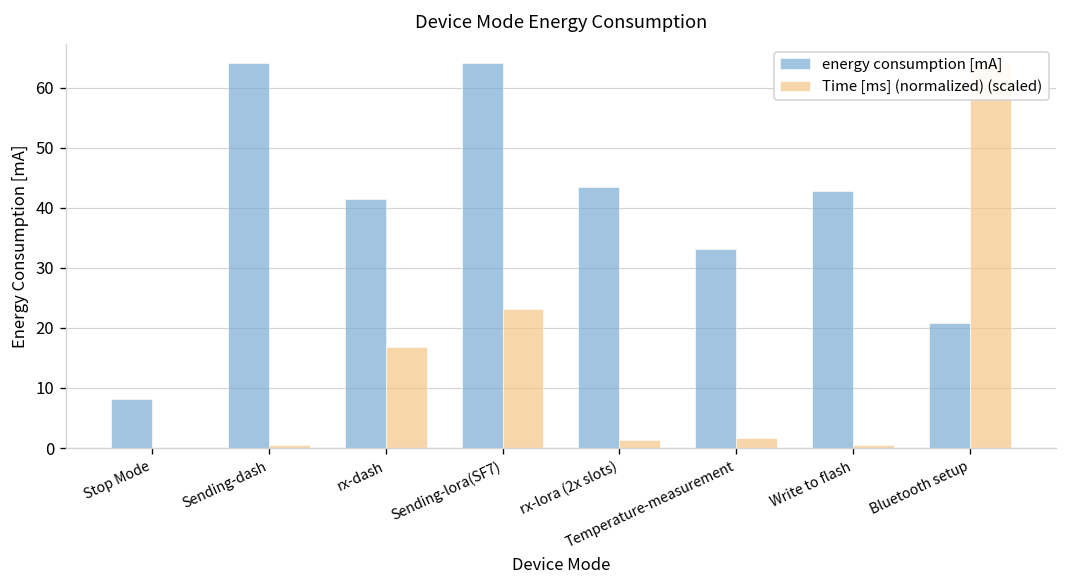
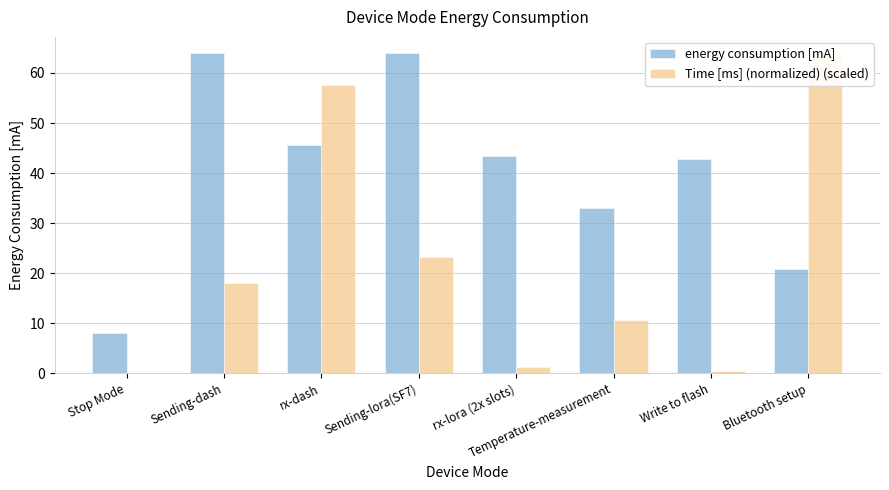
Time [ms] (normalized) (scaled), Sending-dash: 0 -> 18
energy consumption [mA], rx-dash: 42 -> 46
Time [ms] (normalized) (scaled), rx-dash: 17 -> 58
Time [ms] (normalized) (scaled), Temperature-measurement: 2 -> 11
